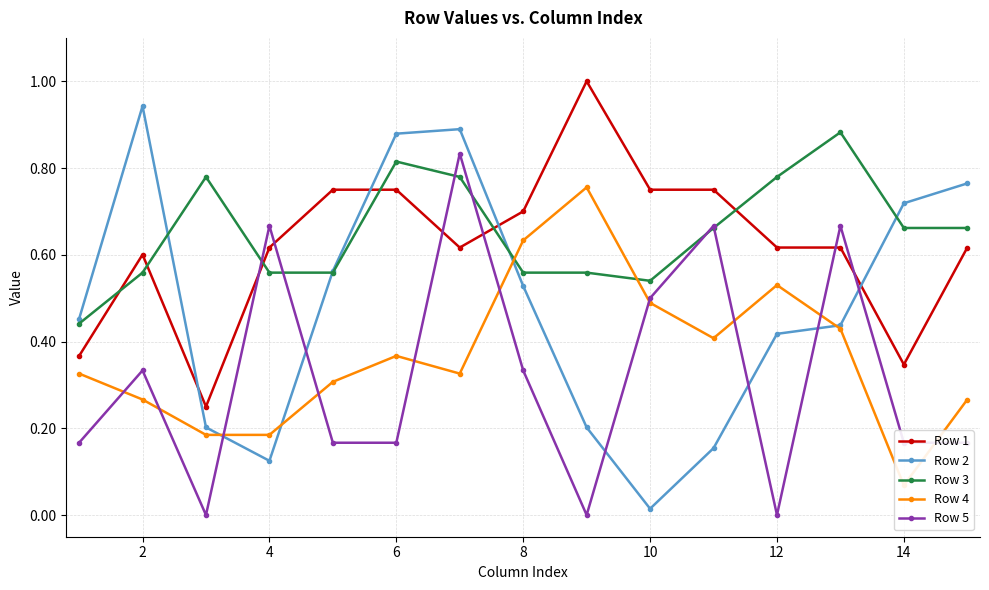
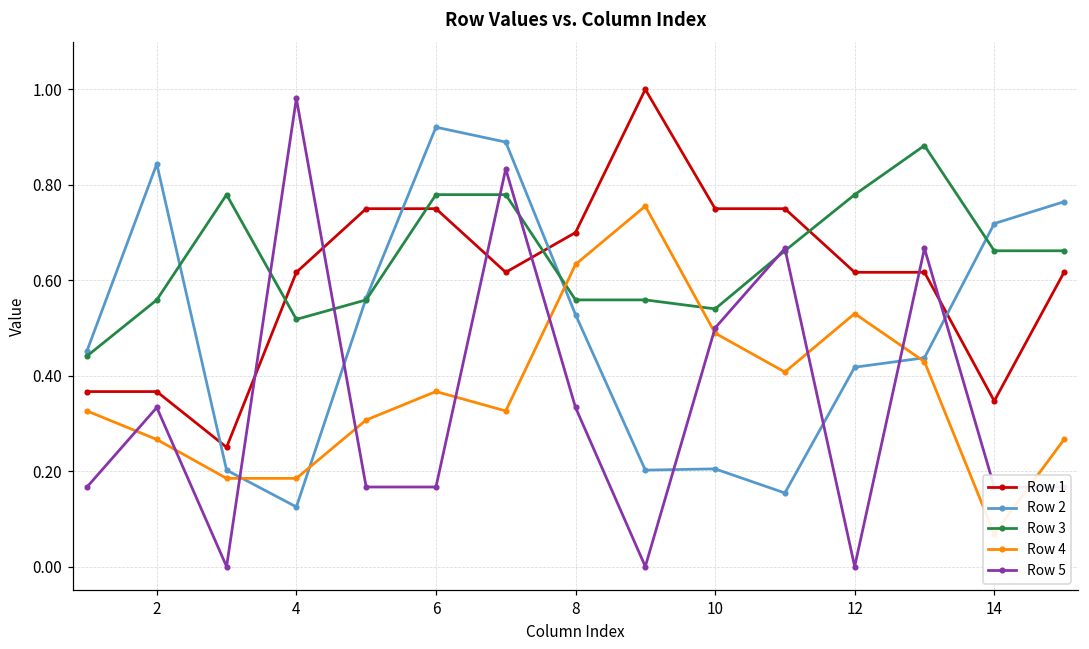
Row 1, 2: 0.60 -> 0.37
Row 2, 2: 0.94 -> 0.84
Row 3, 4: 0.56 -> 0.52
Row 5, 4: 0.67 -> 0.98
Row 2, 6: 0.88 -> 0.92
Row 3, 6: 0.81 -> 0.78
Row 2, 10: 0.01 -> 0.20
